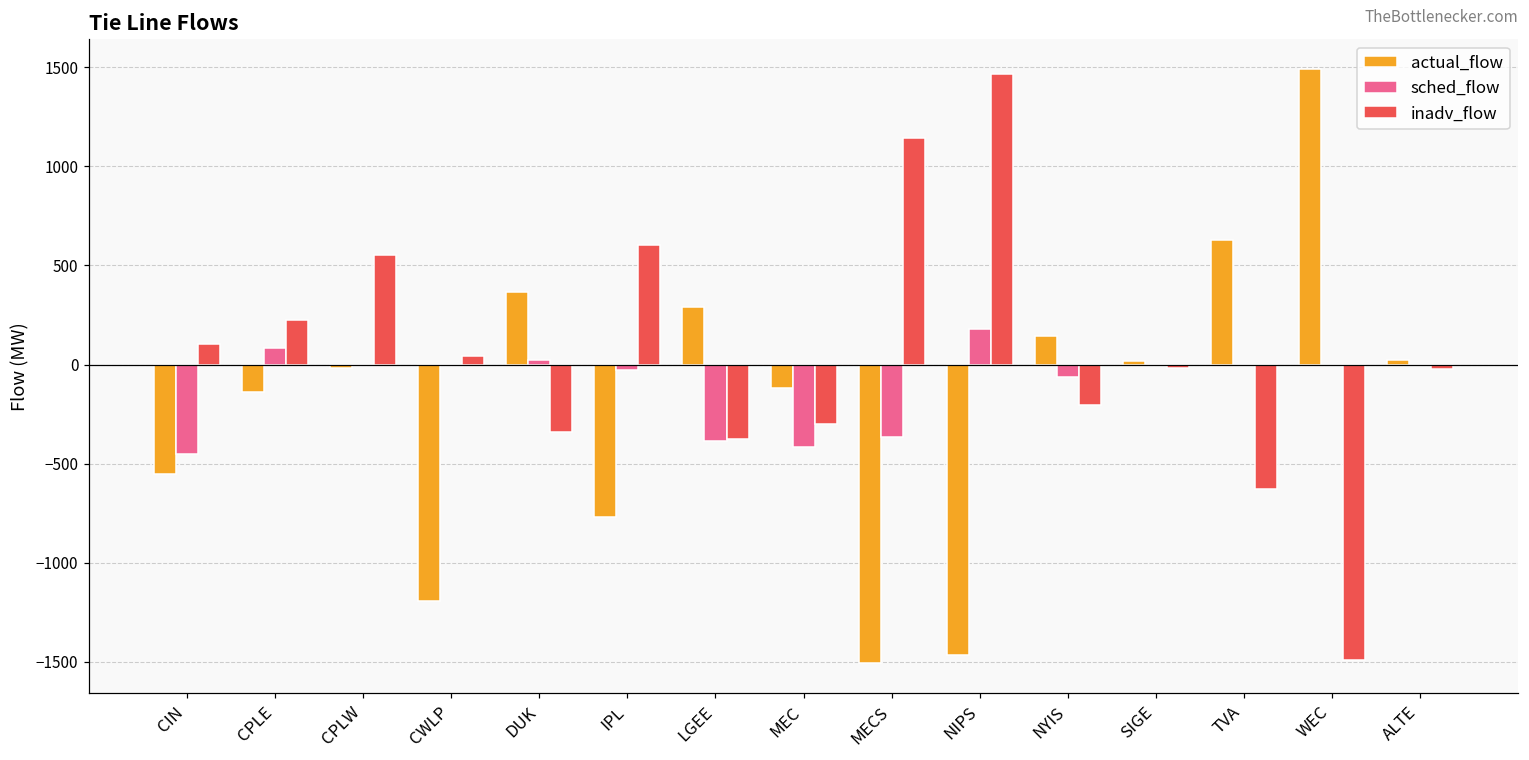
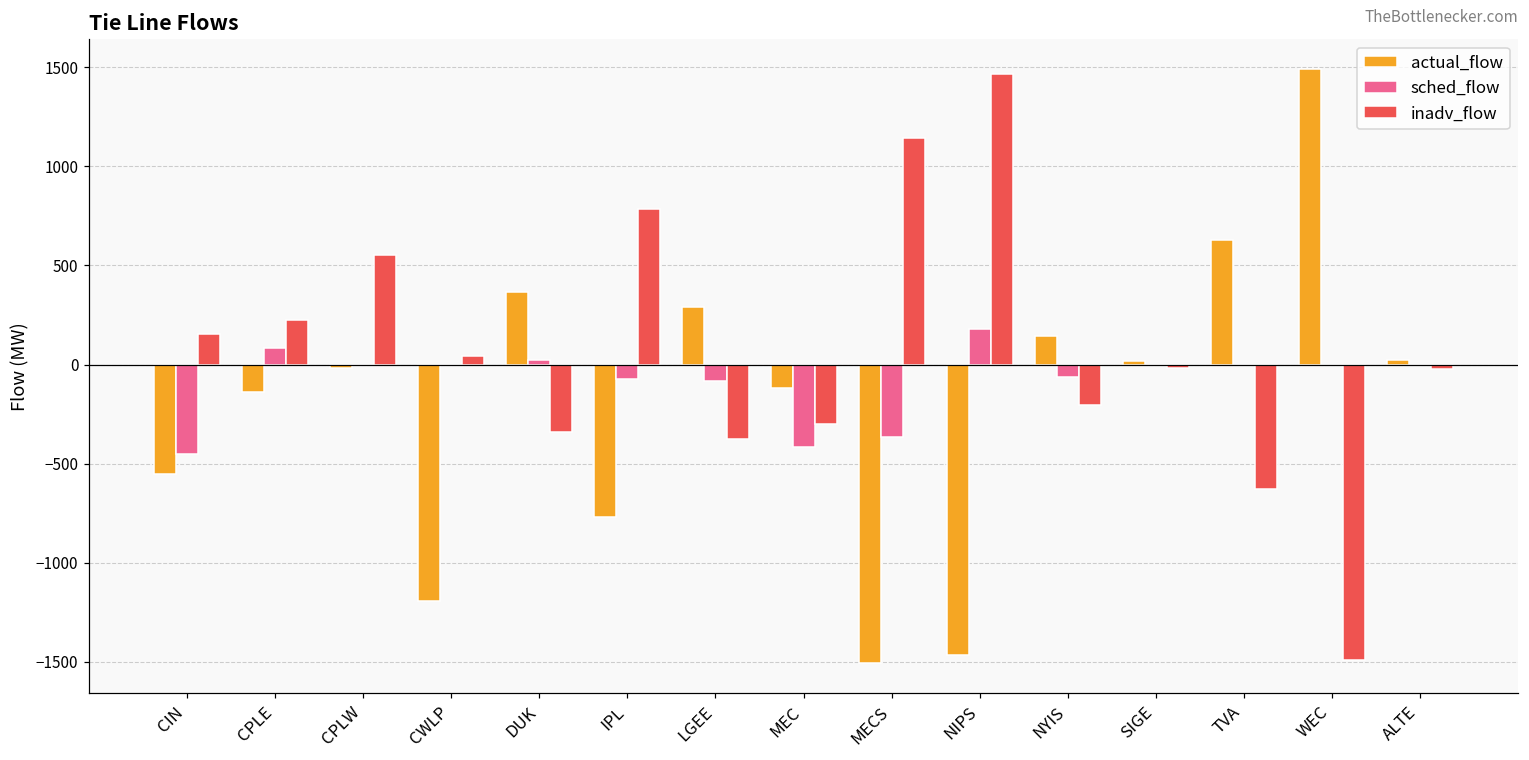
inadv_flow, CIN: 100 -> 150
sched_flow, IPL: -30 -> -80
inadv_flow, IPL: 600 -> 790
sched_flow, LGEE: -380 -> -90
